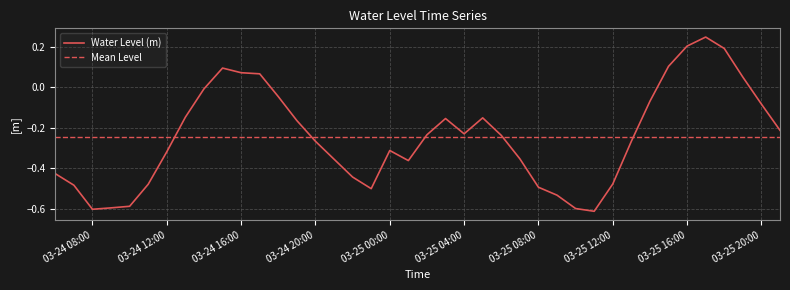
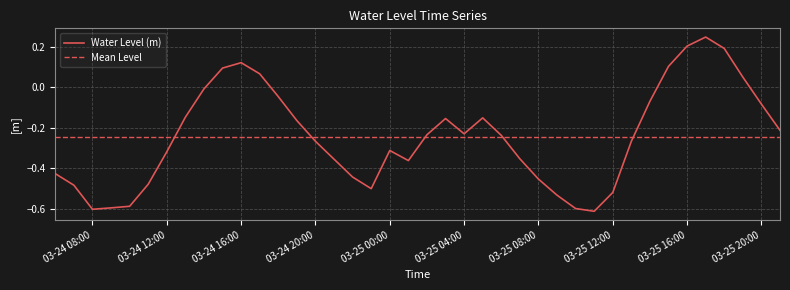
03-24 16:00: 0.07 -> 0.12
03-25 08:00: -0.49 -> -0.45
03-25 12:00: -0.48 -> -0.52
